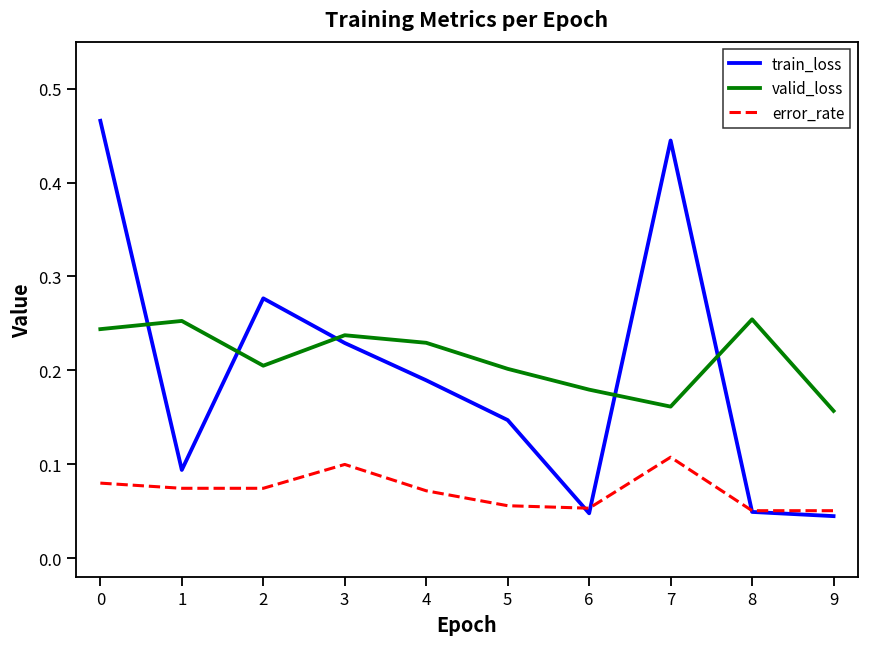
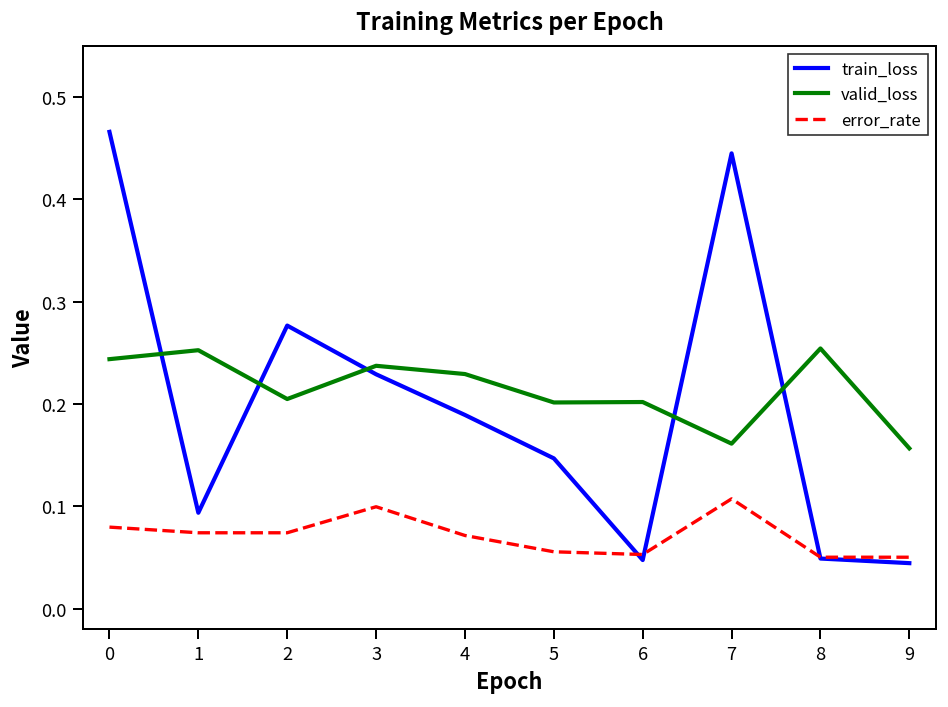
valid_loss, 6: 0.18 -> 0.20
